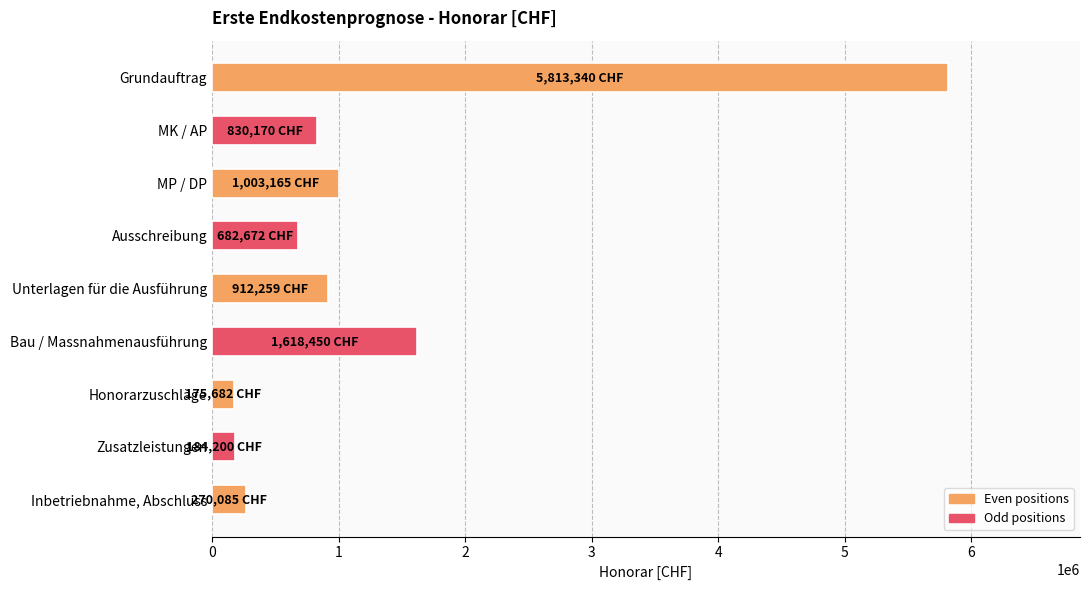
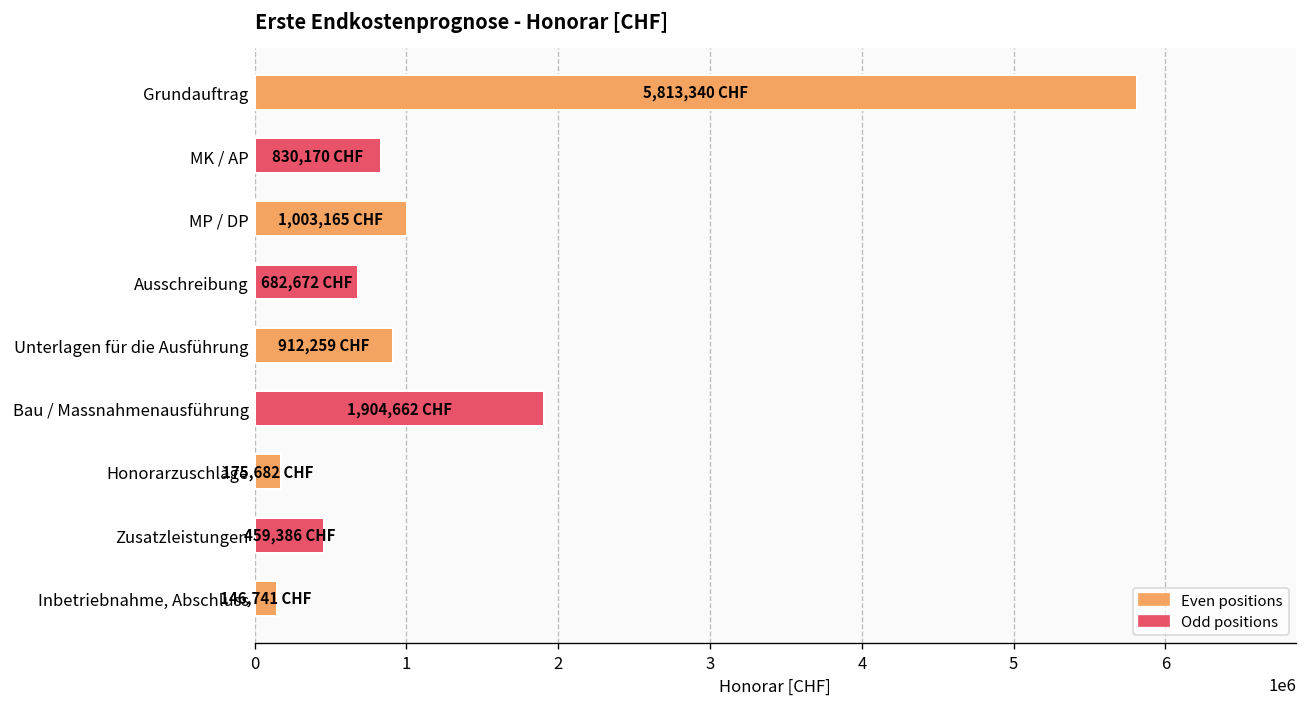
Bau / Massnahmenausführung: 1,618,450 -> 1,904,662
Zusatzleistungen: 184,200 -> 459,386
Inbetriebnahme, Abschluss: 270,085 -> 146,741
